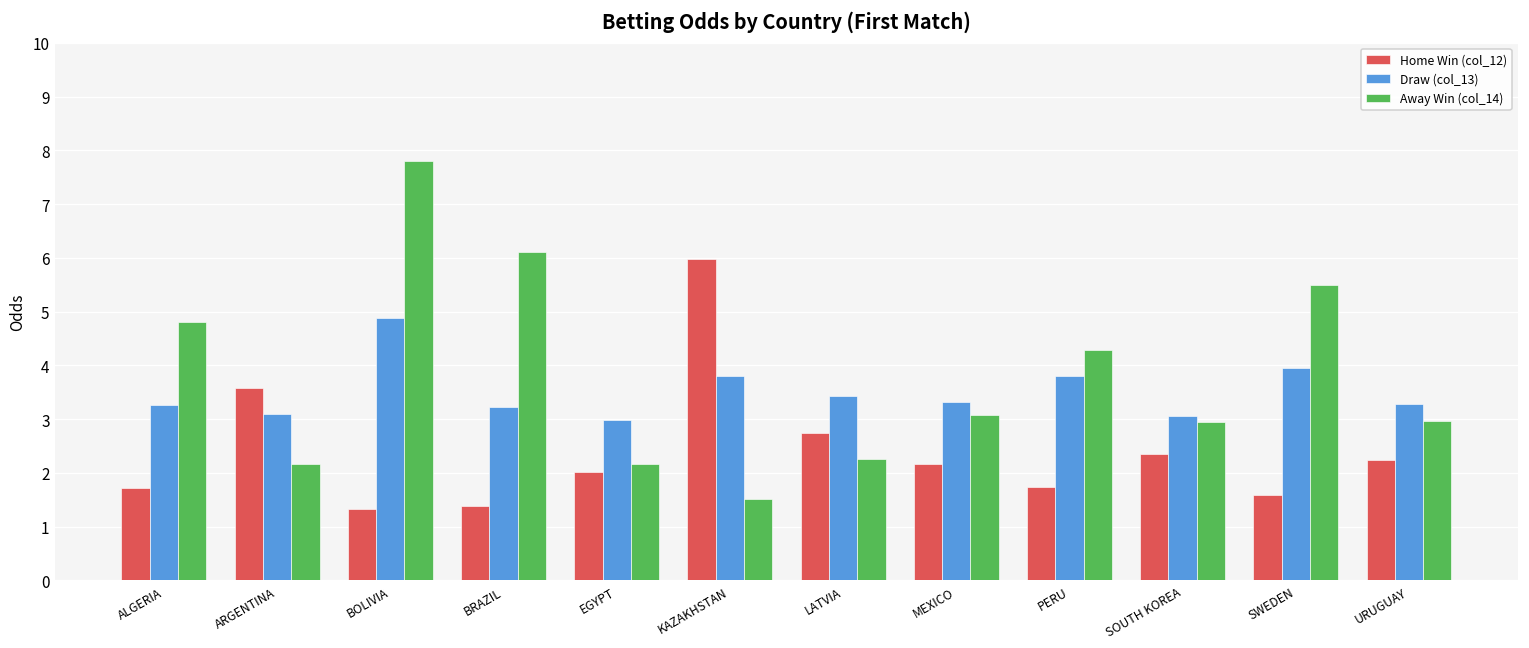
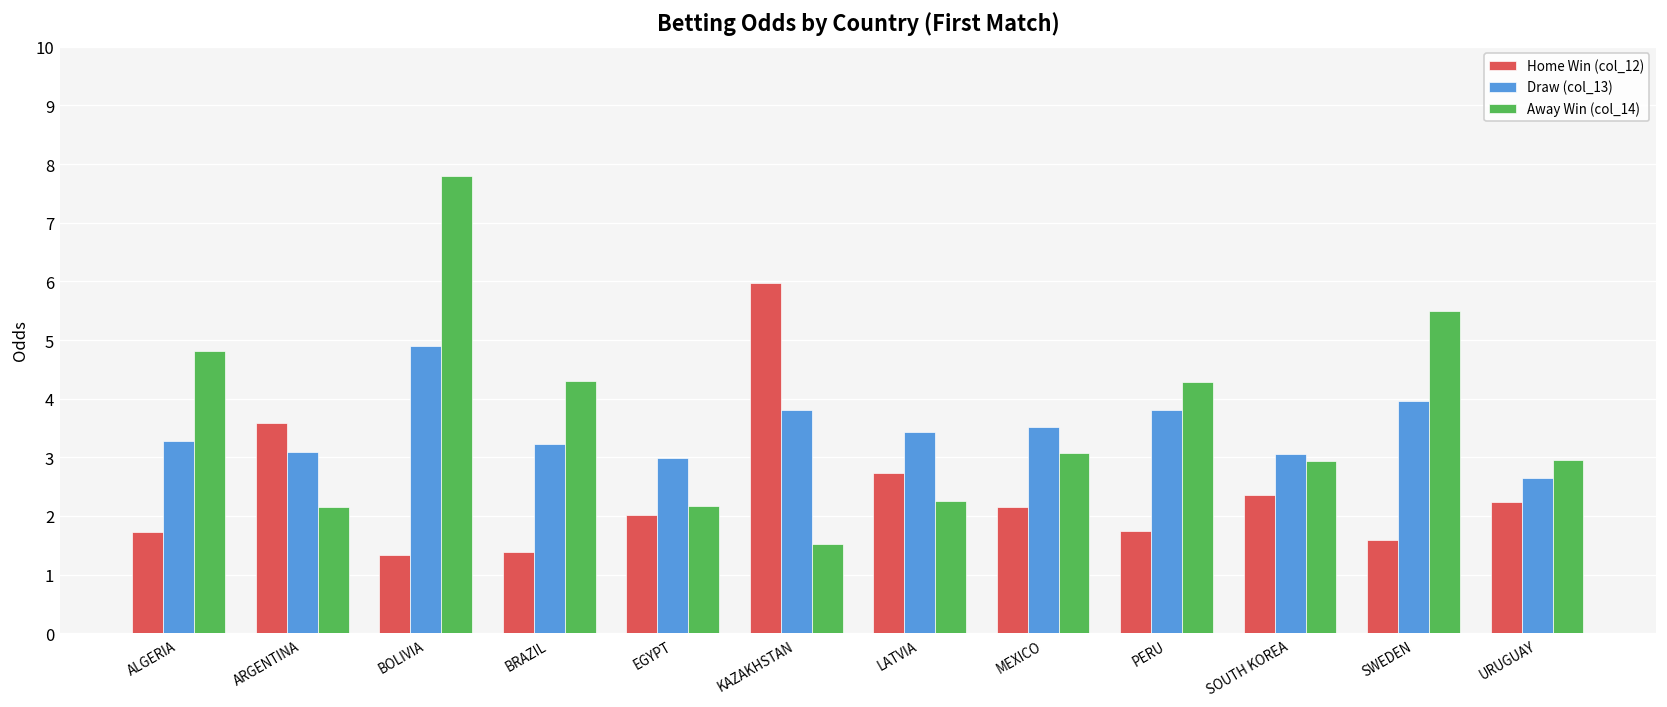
Away Win (col_14), BRAZIL: 6.1 -> 4.3
Draw (col_13), MEXICO: 3.3 -> 3.5
Draw (col_13), URUGUAY: 3.3 -> 2.6
